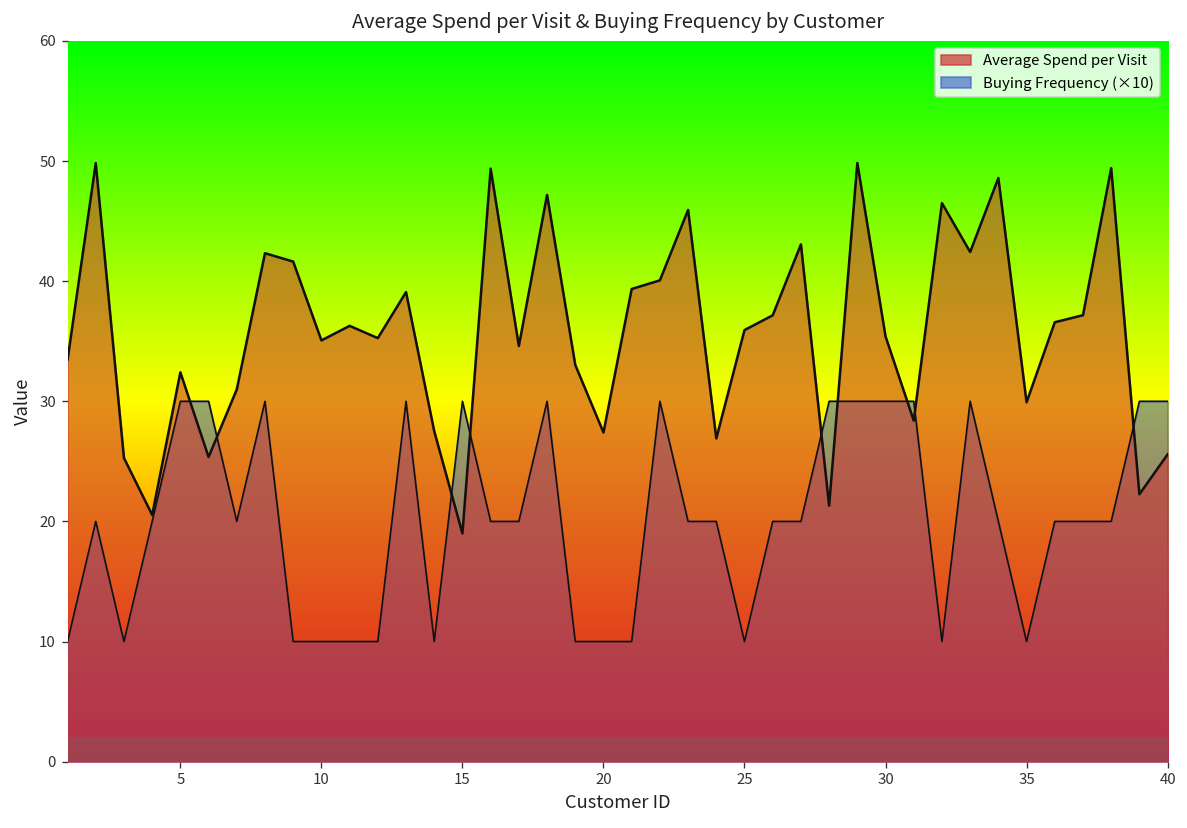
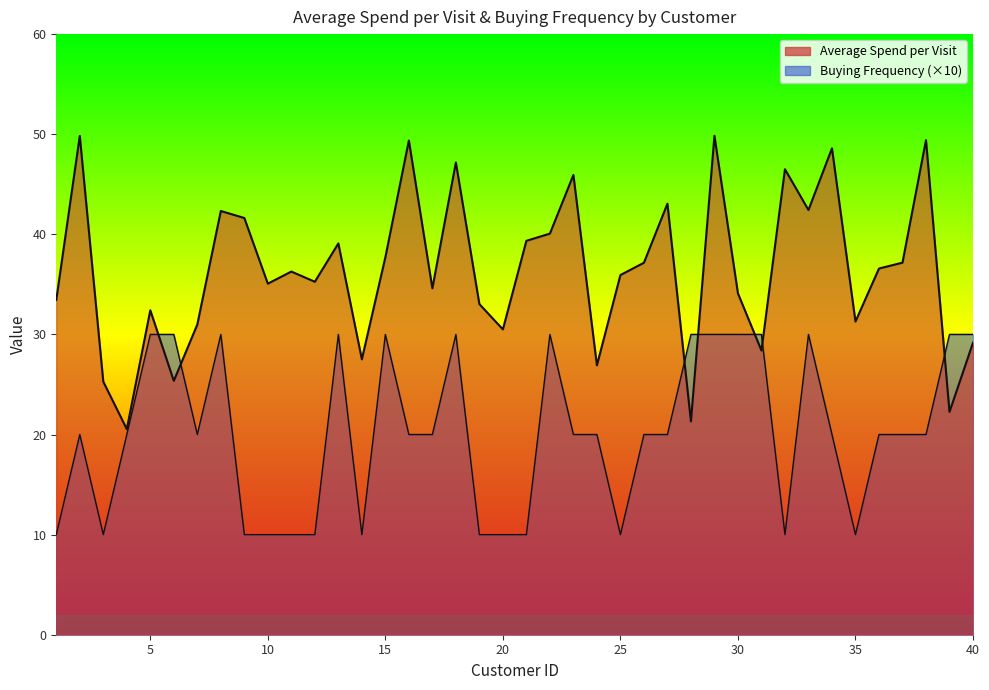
Average Spend per Visit, 15: 19.0 -> 37.7
Average Spend per Visit, 20: 27.4 -> 30.5
Average Spend per Visit, 30: 35.4 -> 34.1
Average Spend per Visit, 35: 29.9 -> 31.3
Average Spend per Visit, 40: 25.6 -> 29.2
